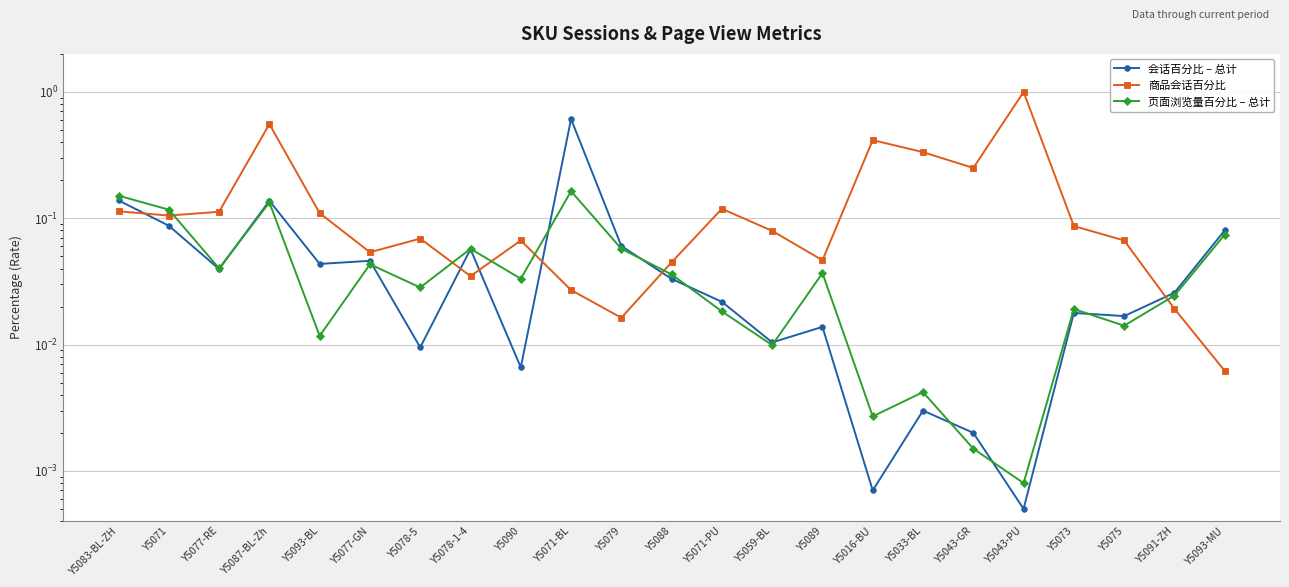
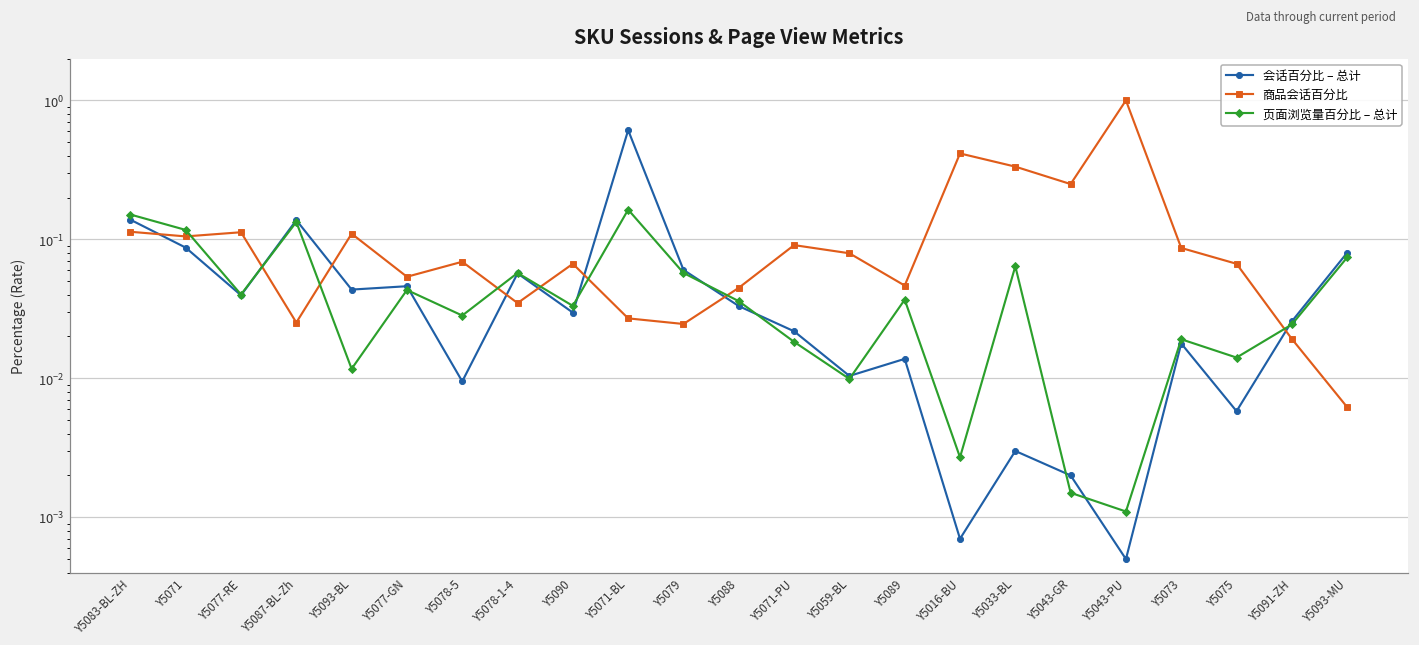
商品会话百分比, Y5087-BL-Zh: 0.6 -> 0.025
会话百分比 – 总计, Y5090: 0.007 -> 0.030
商品会话百分比, Y5079: 0.016 -> 0.025
商品会话百分比, Y5071-PU: 0.12 -> 0.09
页面浏览量百分比 – 总计, Y5033-BL: 0.0042 -> 0.06
页面浏览量百分比 – 总计, Y5043-PU: 0.0008 -> 0.0011
会话百分比 – 总计, Y5075: 0.017 -> 0.006
